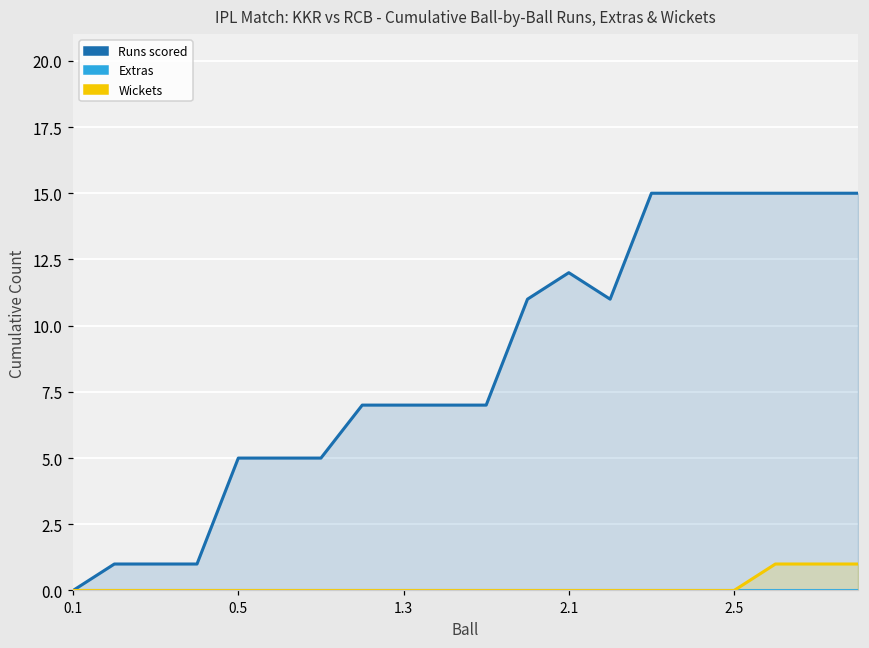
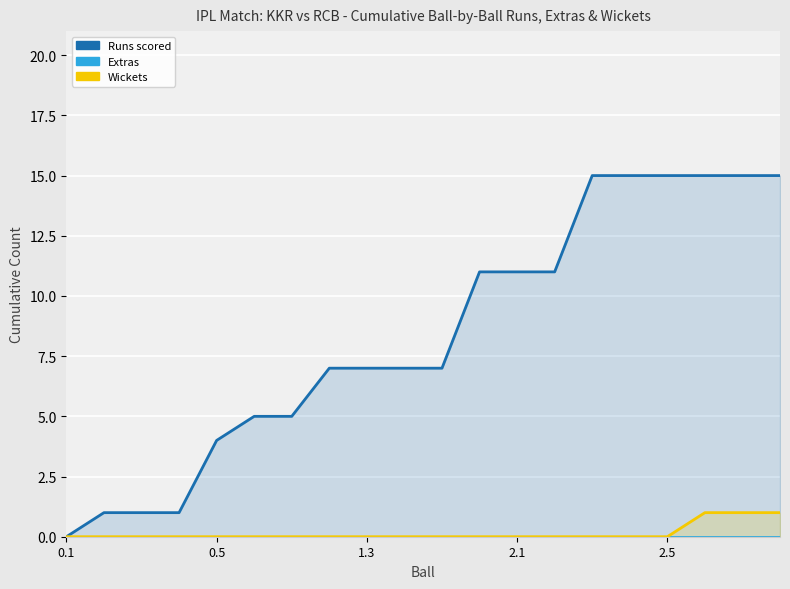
Runs scored, 0.5: 5 -> 4
Runs scored, 2.1: 12 -> 11
